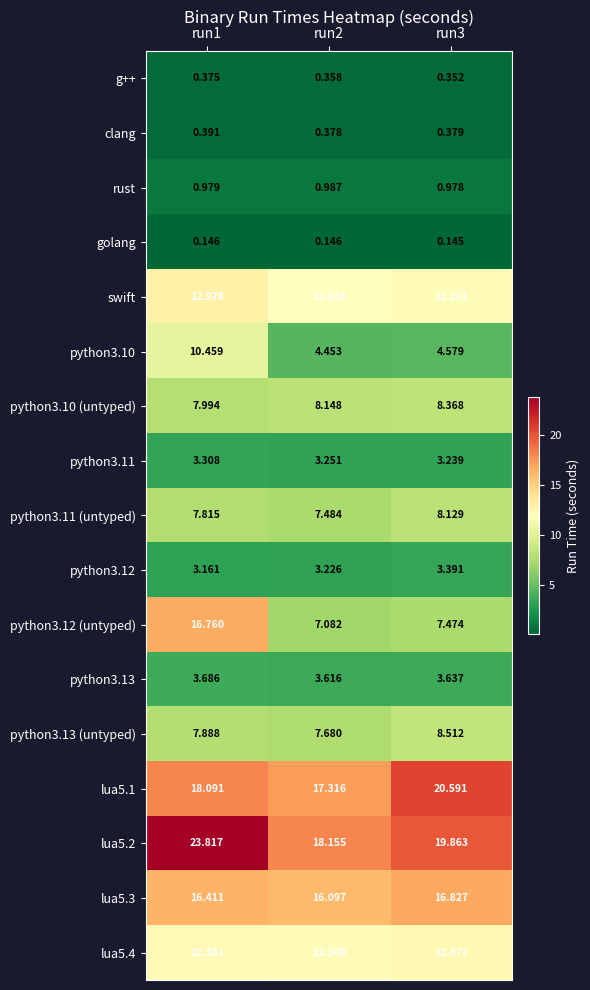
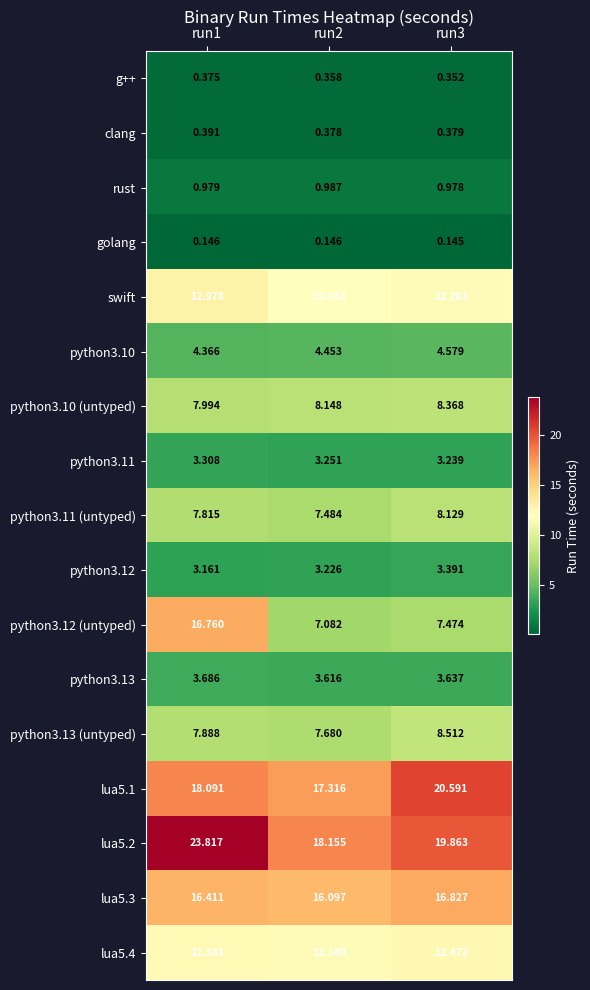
python3.10, run1: 10.459 -> 4.366
